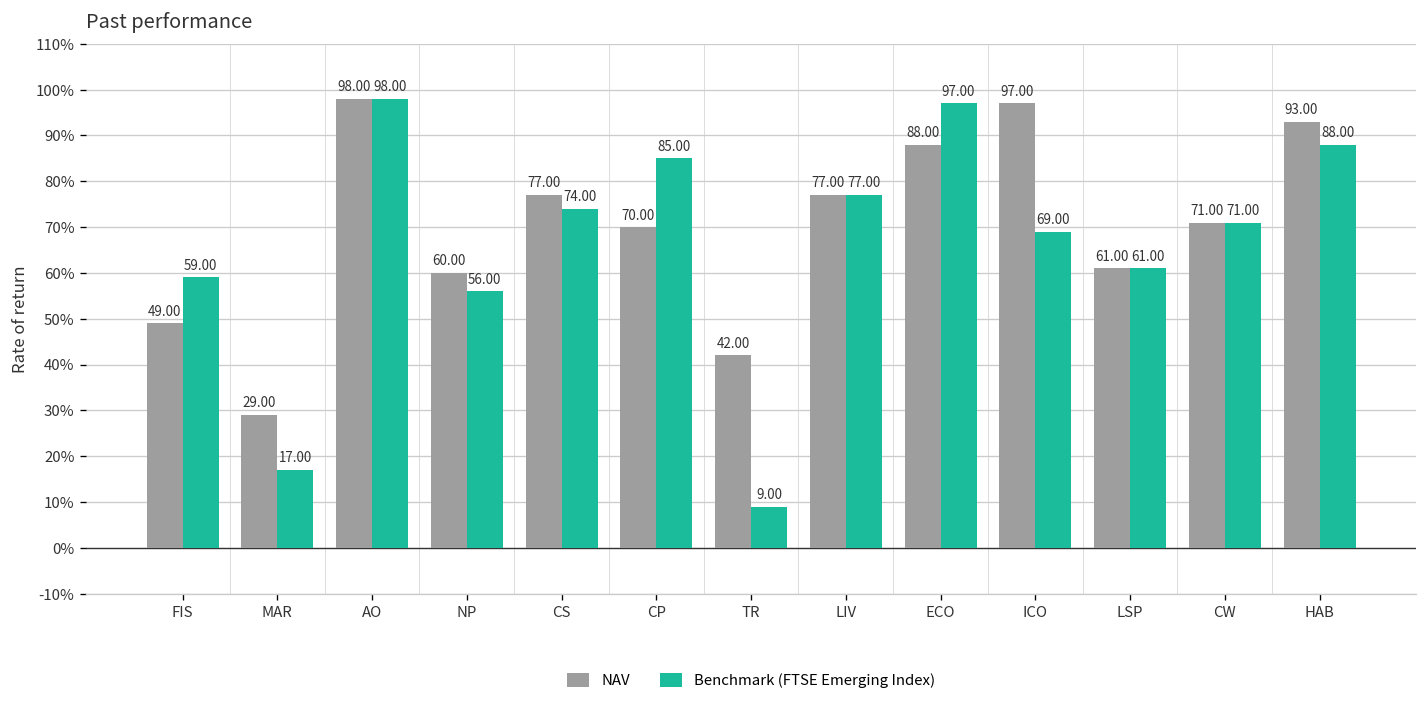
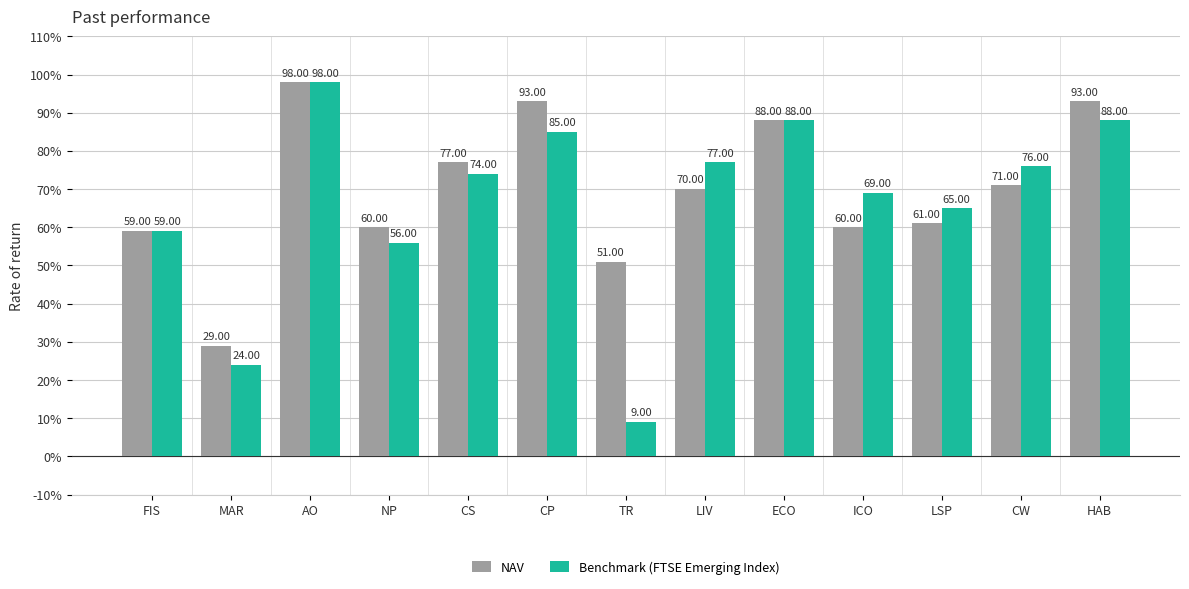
NAV, FIS: 49.00 -> 59.00
Benchmark (FTSE Emerging Index), MAR: 17.00 -> 24.00
NAV, CP: 70.00 -> 93.00
NAV, TR: 42.00 -> 51.00
NAV, LIV: 77.00 -> 70.00
Benchmark (FTSE Emerging Index), ECO: 97.00 -> 88.00
NAV, ICO: 97.00 -> 60.00
Benchmark (FTSE Emerging Index), LSP: 61.00 -> 65.00
Benchmark (FTSE Emerging Index), CW: 71.00 -> 76.00
